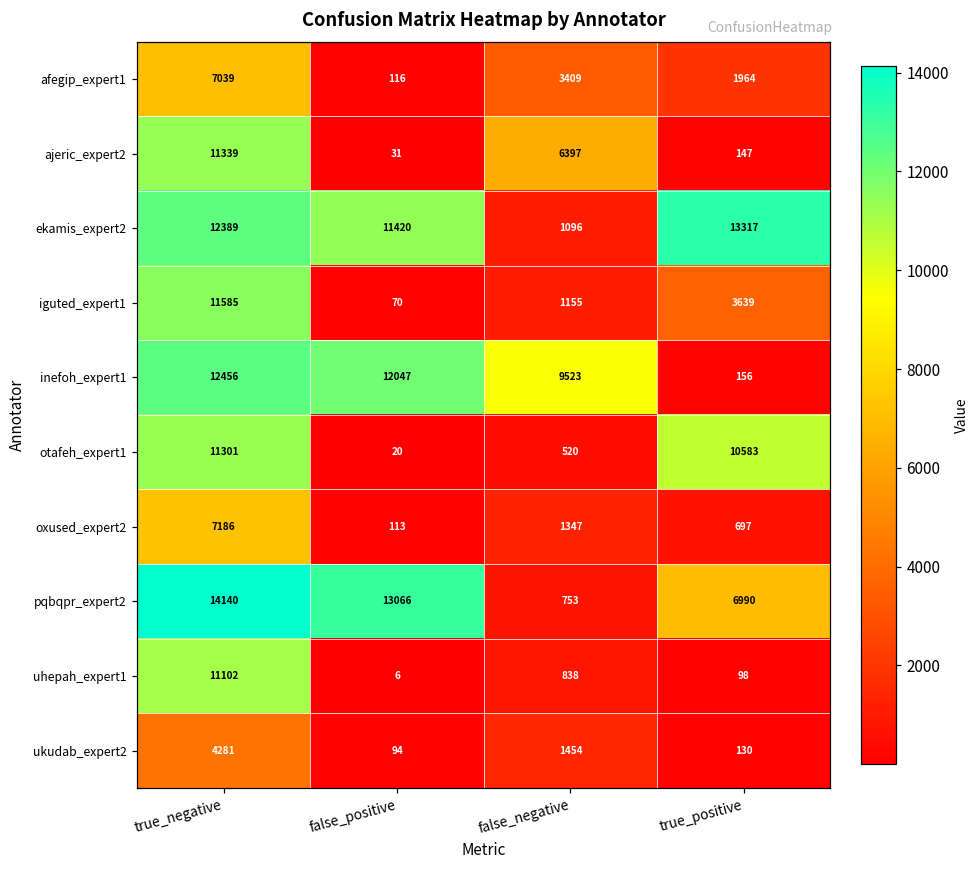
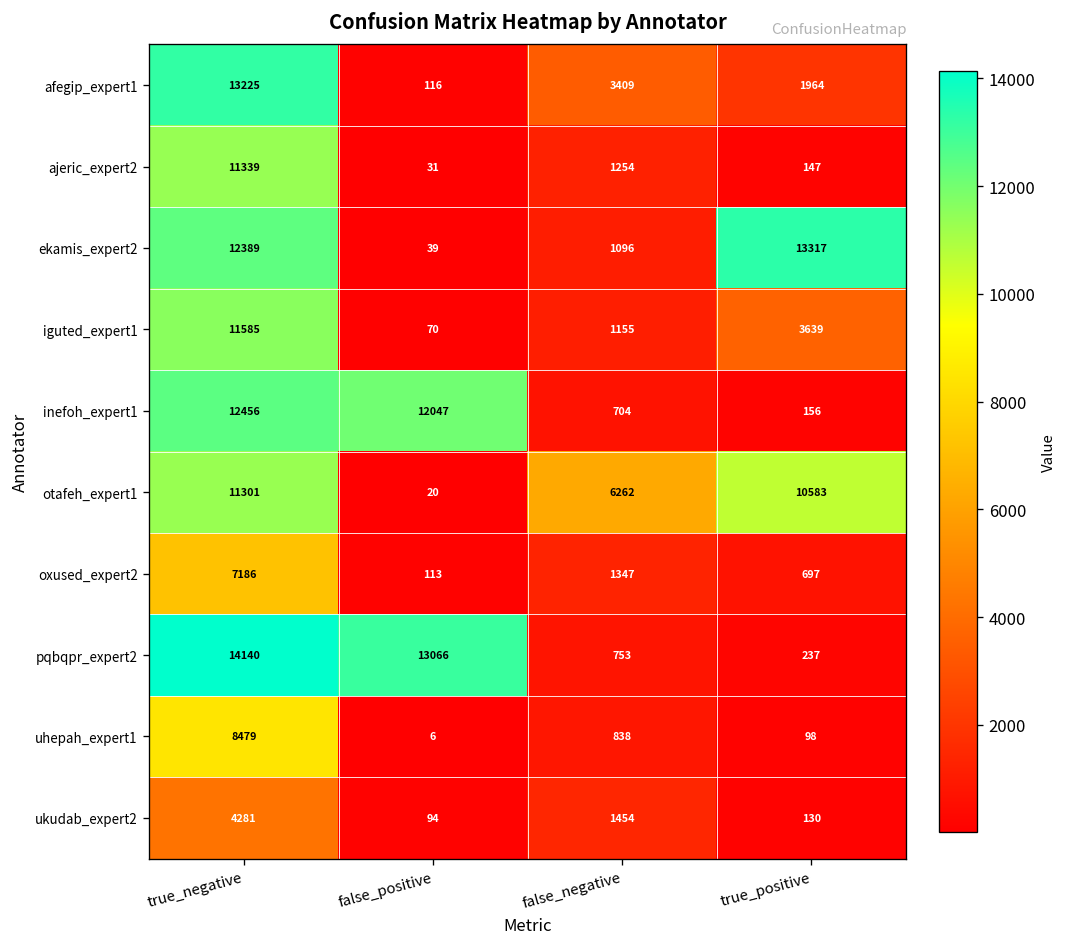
afegip_expert1, true_negative: 7039 -> 13225
ajeric_expert2, false_negative: 6397 -> 1254
ekamis_expert2, false_positive: 11420 -> 39
inefoh_expert1, false_negative: 9523 -> 704
otafeh_expert1, false_negative: 520 -> 6262
pqbqpr_expert2, true_positive: 6990 -> 237
uhepah_expert1, true_negative: 11102 -> 8479
